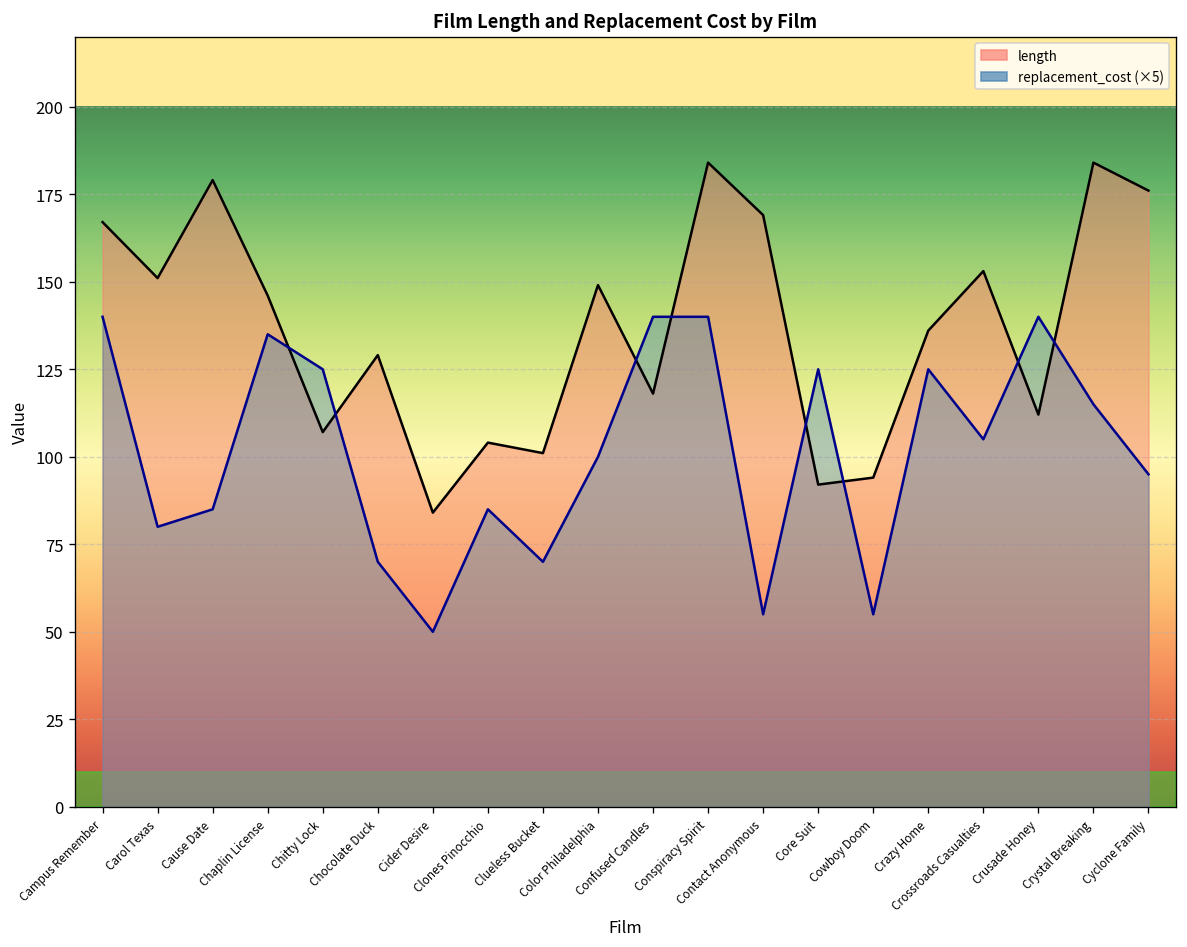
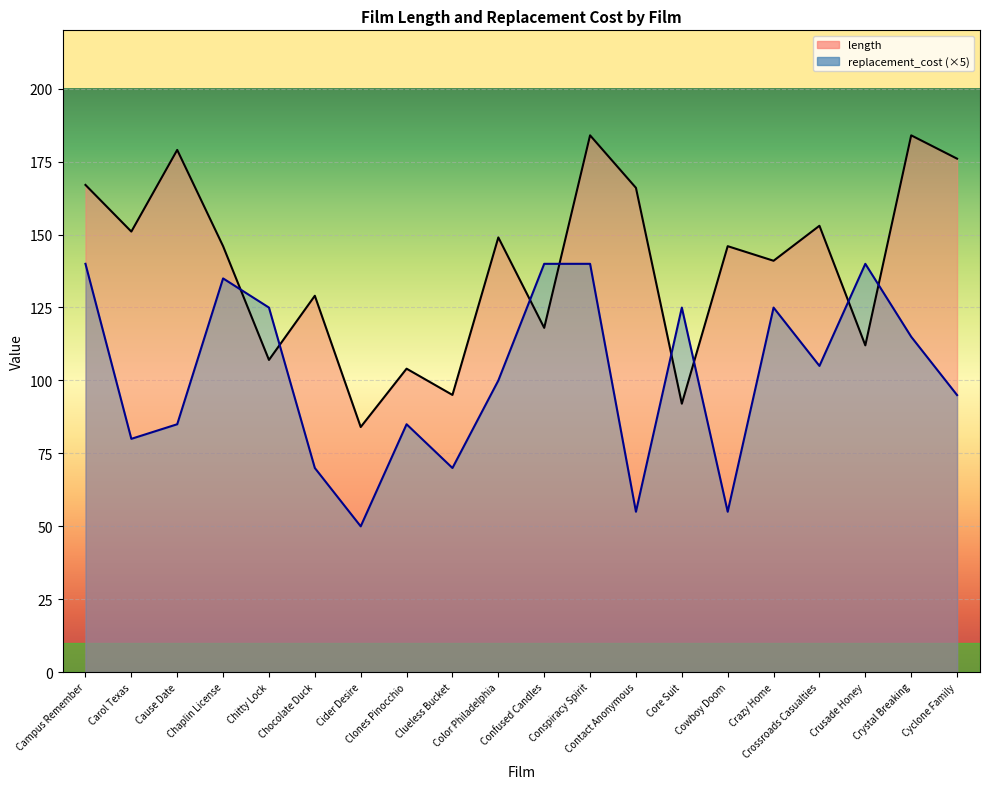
length, Clueless Bucket: 101 -> 95
length, Contact Anonymous: 169 -> 166
length, Cowboy Doom: 94 -> 146
length, Crazy Home: 136 -> 141
